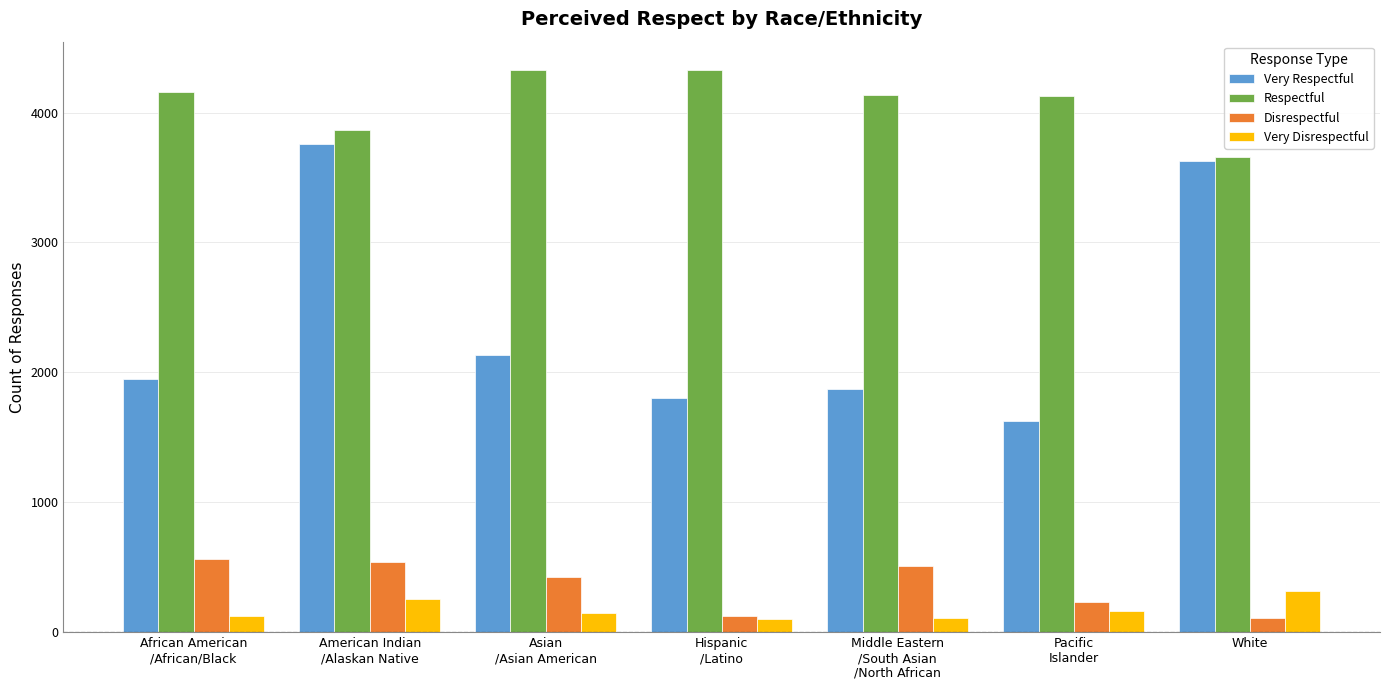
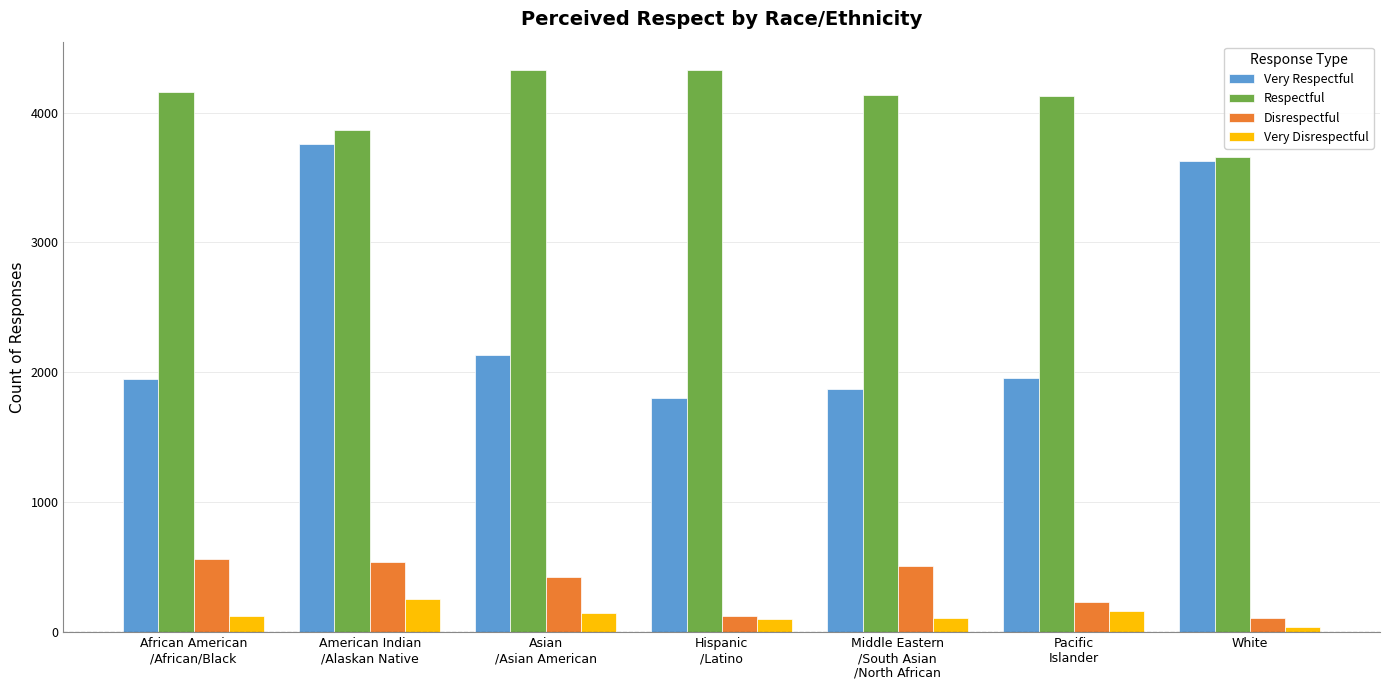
Very Respectful, Pacific Islander: 1620 -> 1960
Very Disrespectful, White: 320 -> 40
